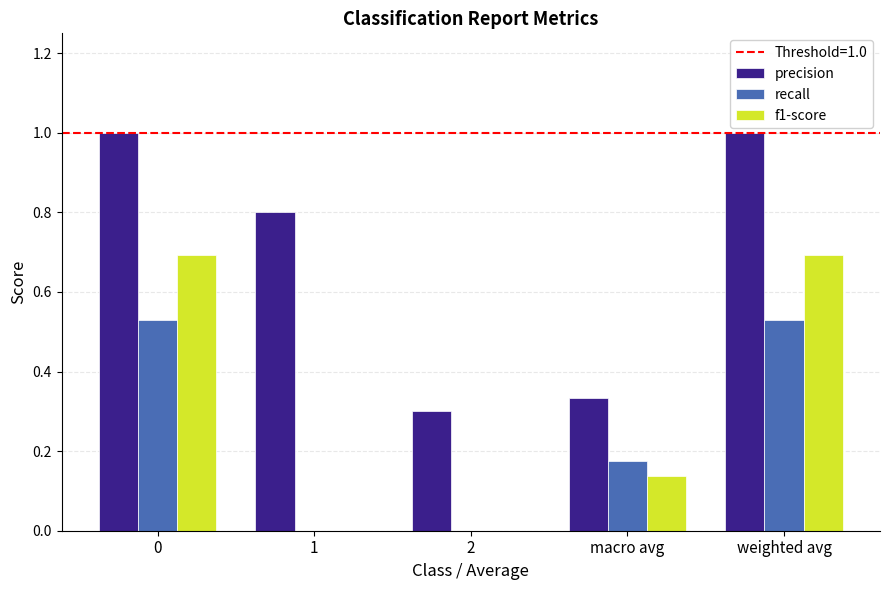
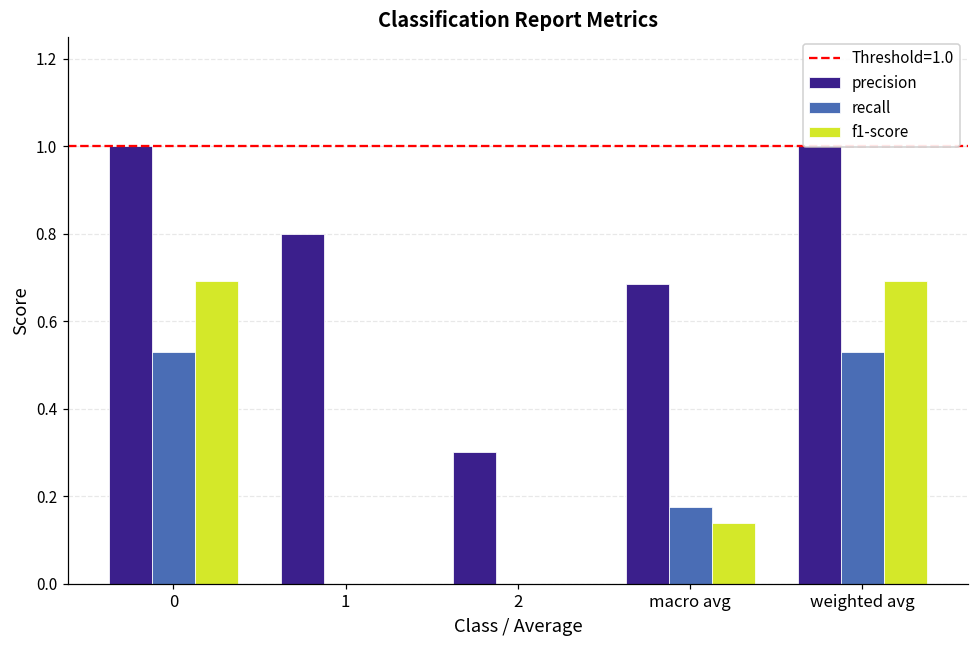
precision, macro avg: 0.33 -> 0.68
